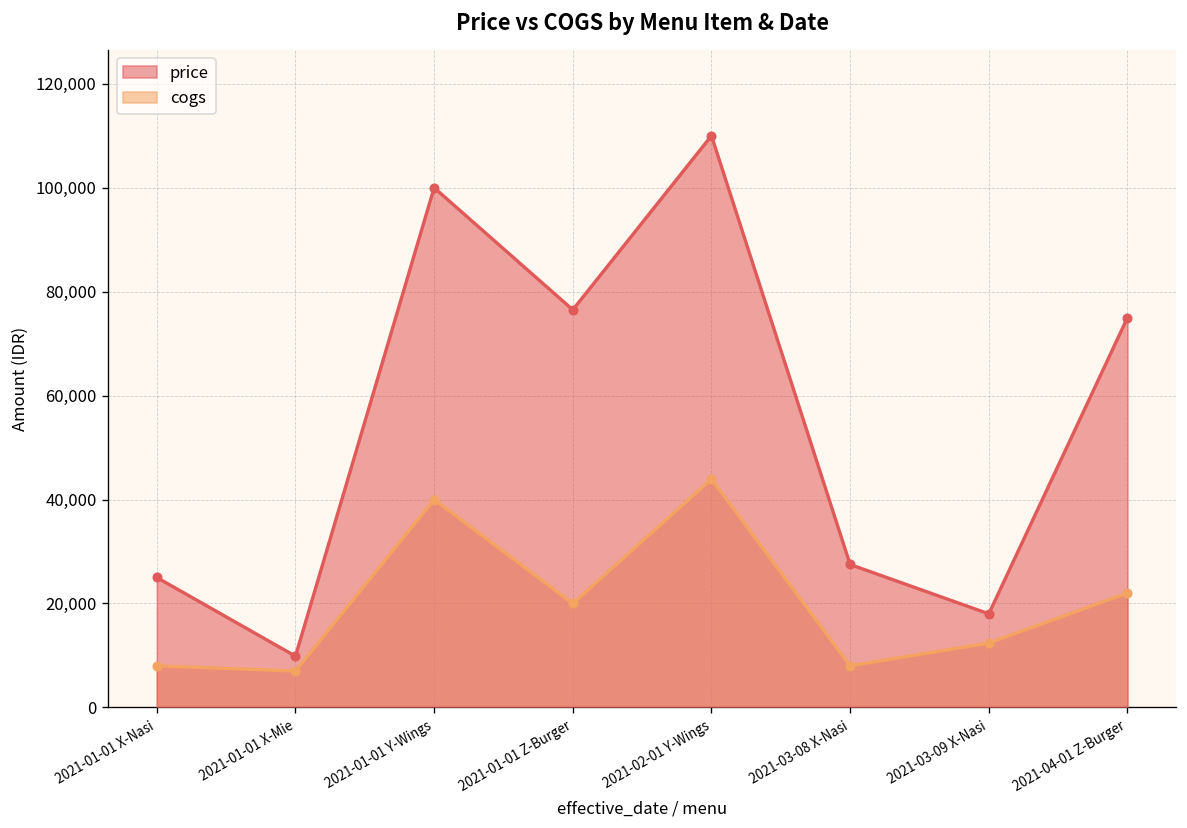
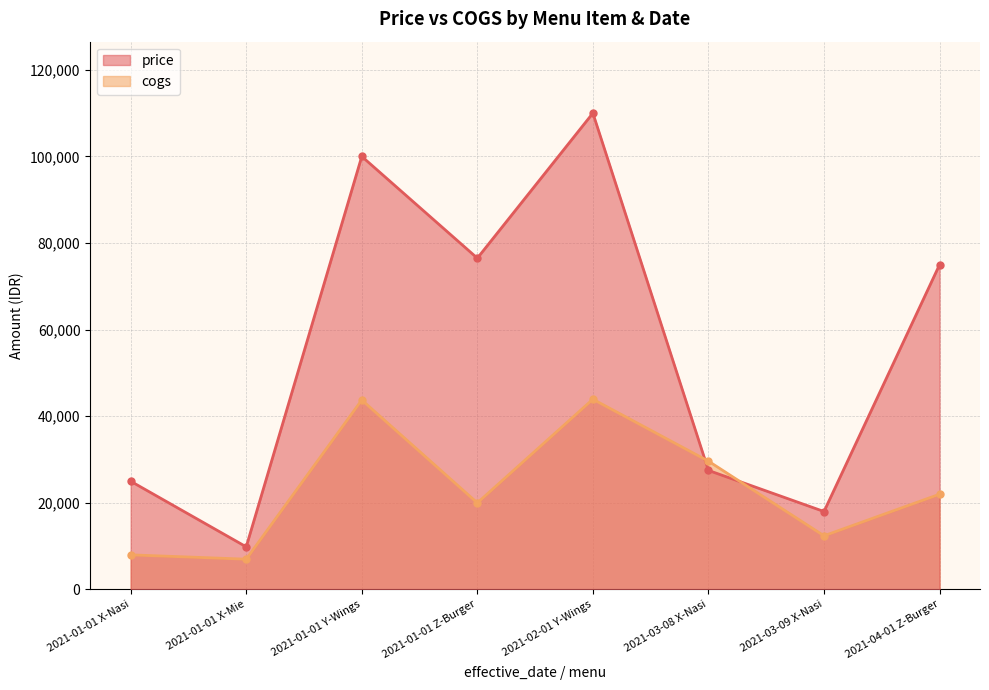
cogs, 2021-01-01 Y-Wings: 40,000 -> 44,000
cogs, 2021-03-08 X-Nasi: 8,000 -> 30,000
